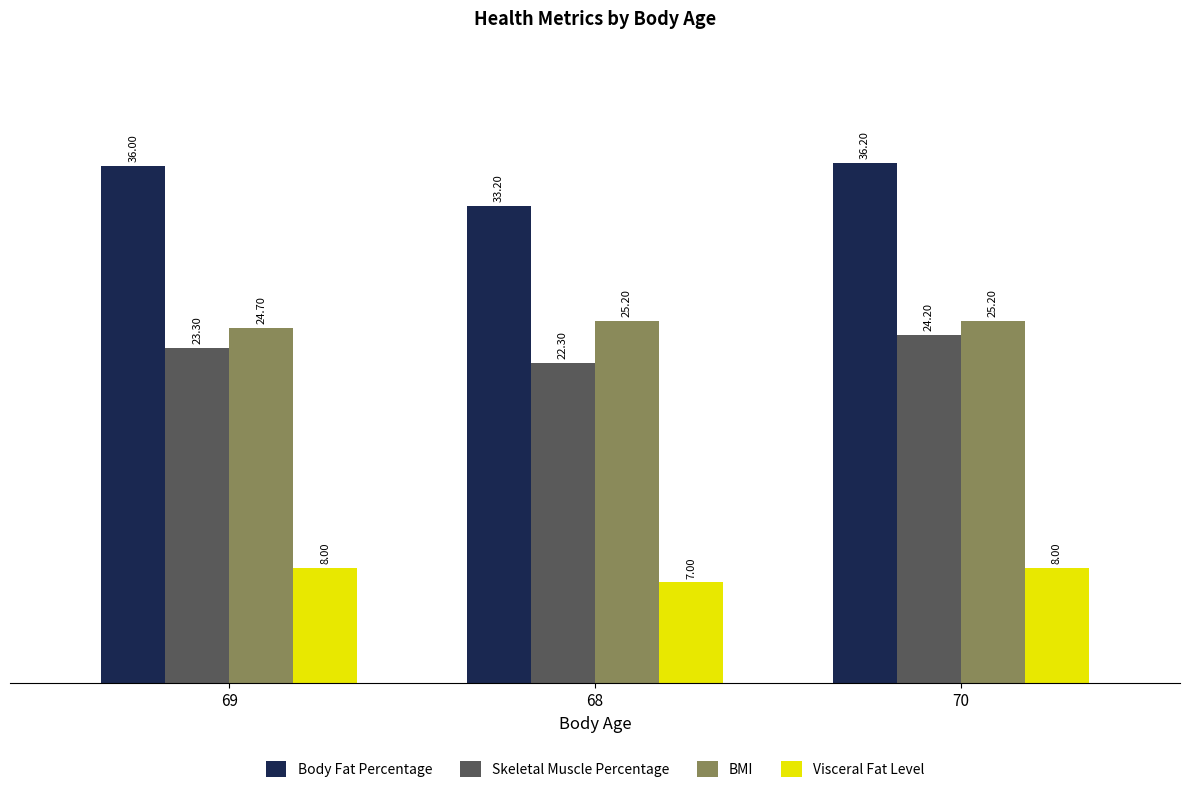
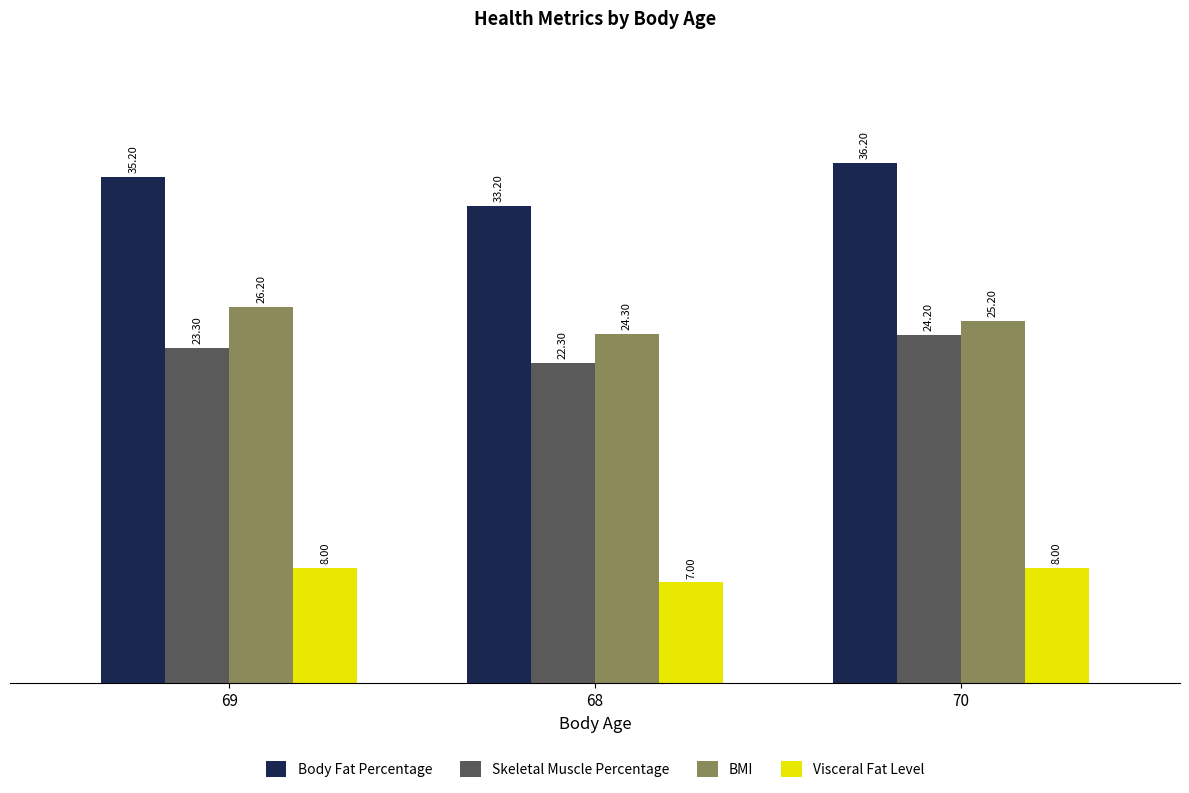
Body Fat Percentage, 69: 36.00 -> 35.20
BMI, 69: 24.70 -> 26.20
BMI, 68: 25.20 -> 24.30
